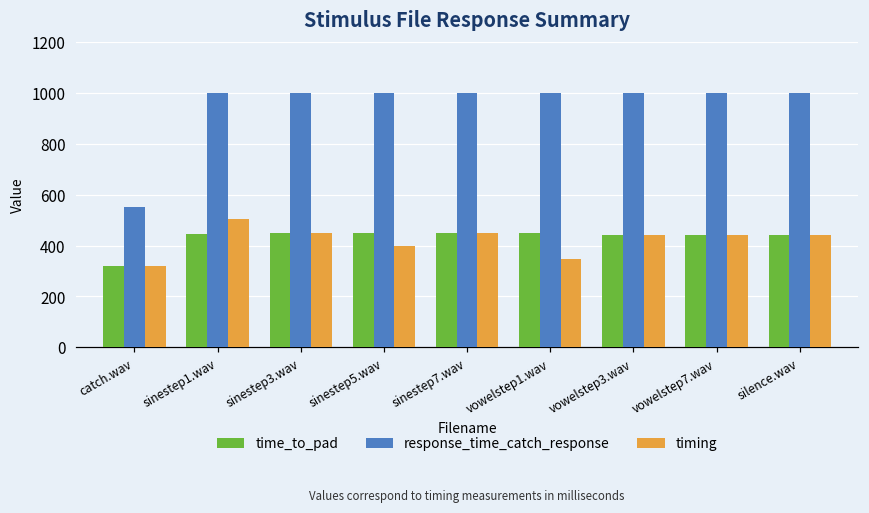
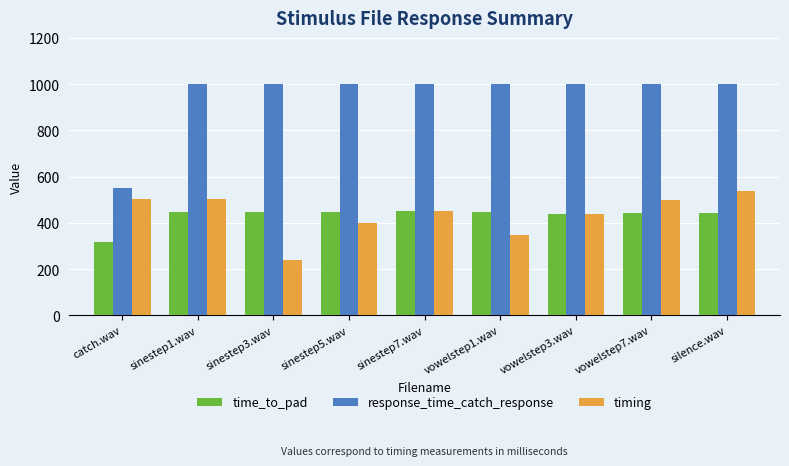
timing, catch.wav: 320 -> 500
timing, sinestep3.wav: 450 -> 240
timing, vowelstep7.wav: 440 -> 500
timing, silence.wav: 440 -> 540
